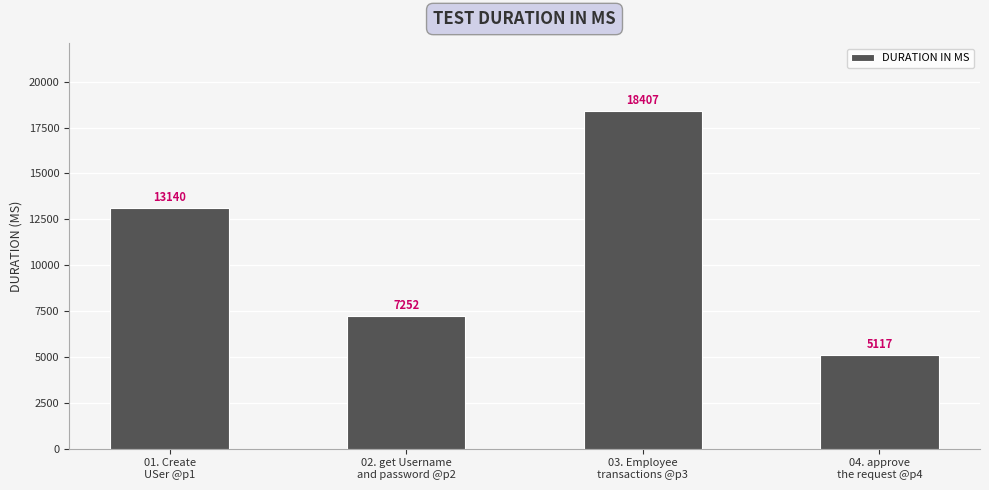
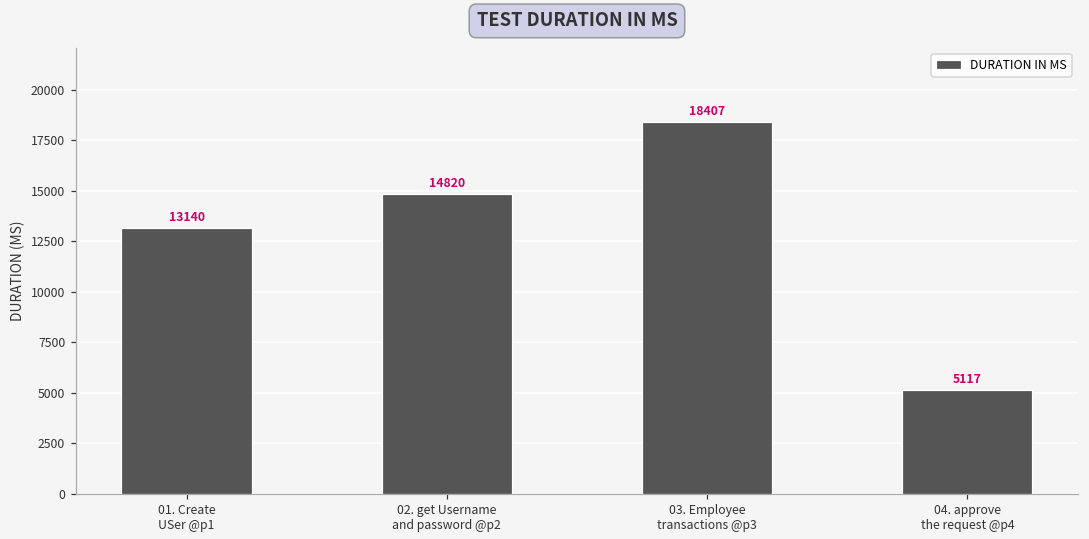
02. get Username and password @p2: 7252 -> 14820
